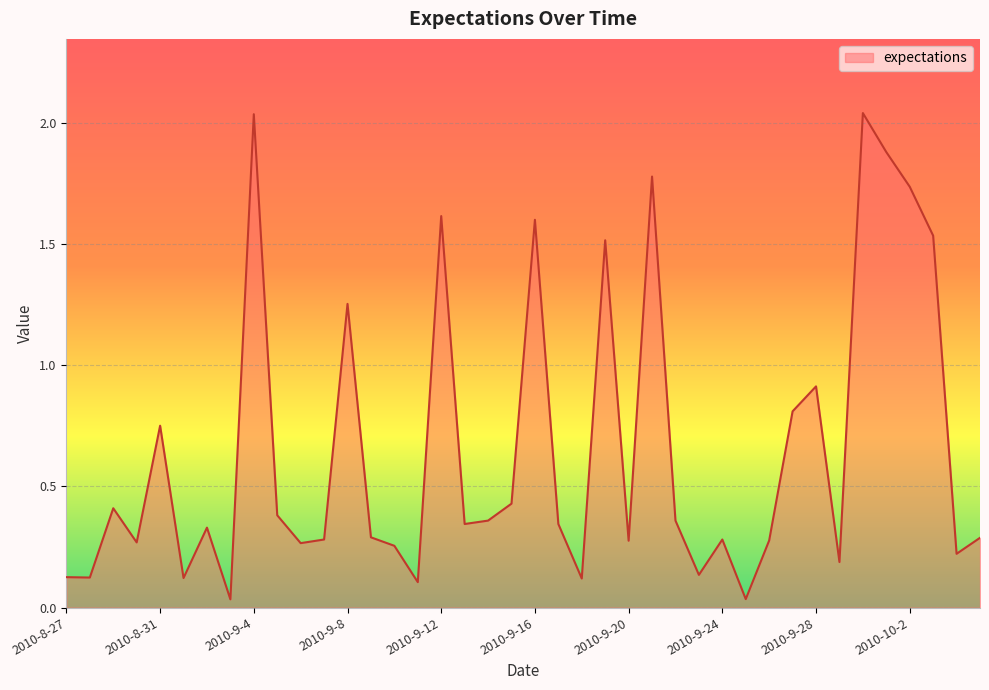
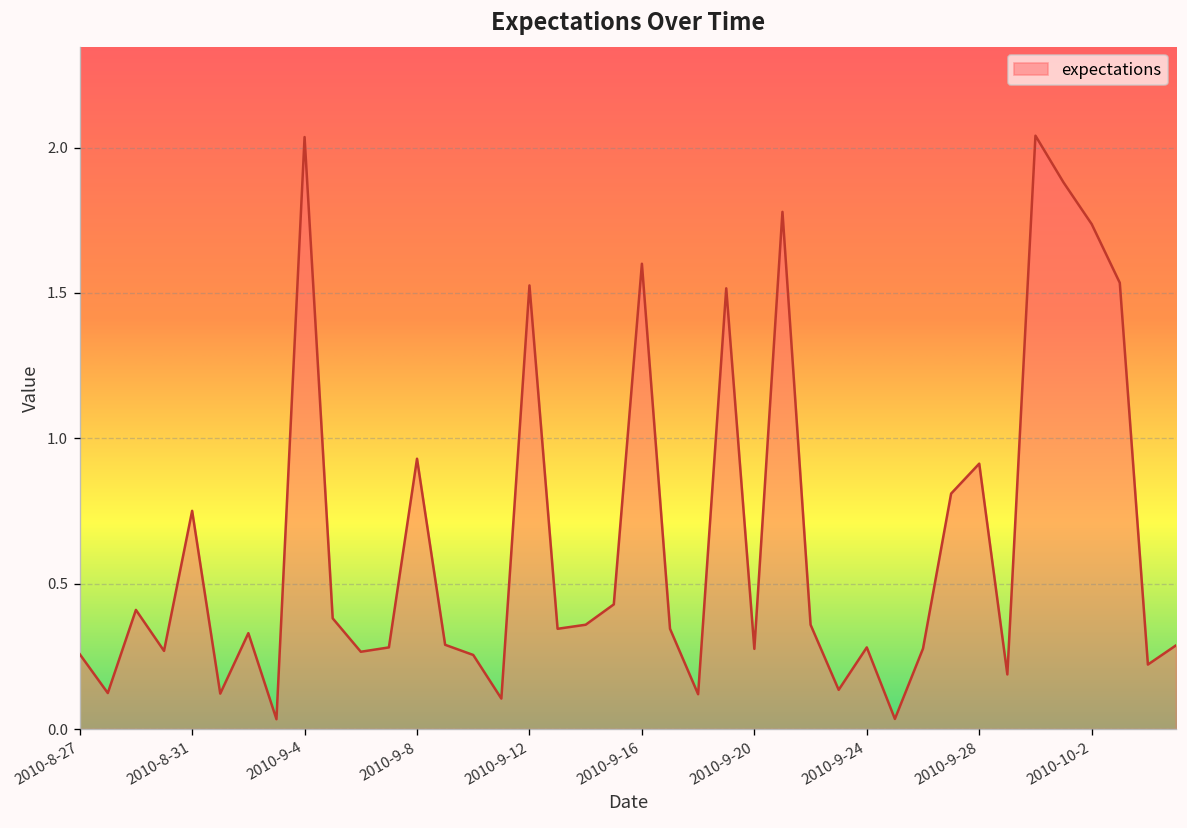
2010-8-27: 0.13 -> 0.26
2010-9-8: 1.25 -> 0.93
2010-9-12: 1.62 -> 1.53
